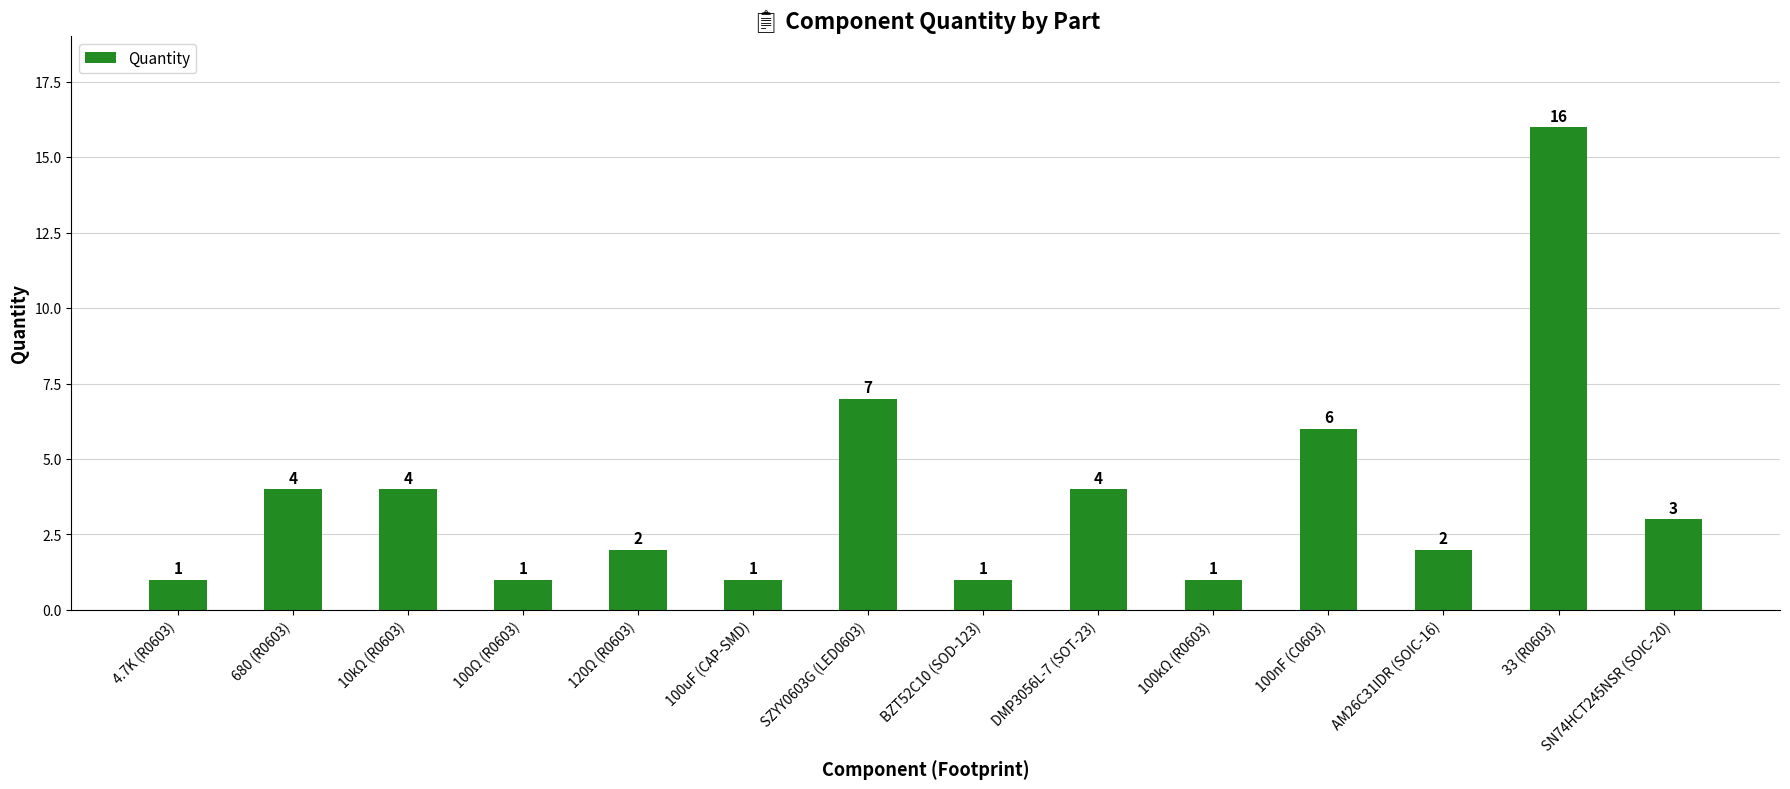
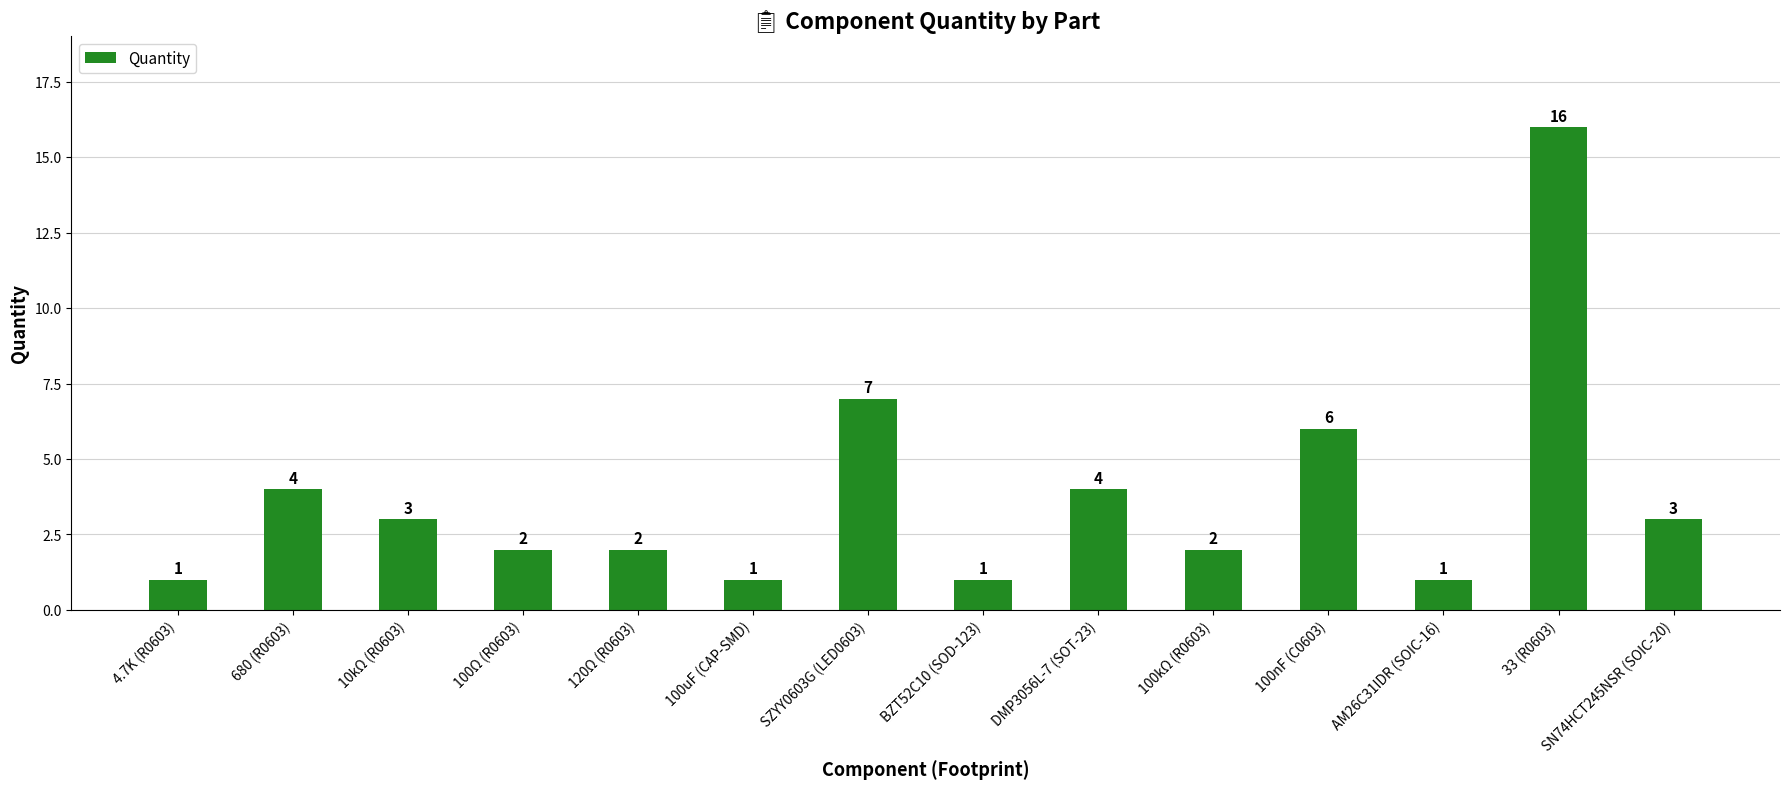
10kΩ (R0603): 4 -> 3
100Ω (R0603): 1 -> 2
100kΩ (R0603): 1 -> 2
AM26C31IDR (SOIC-16): 2 -> 1
